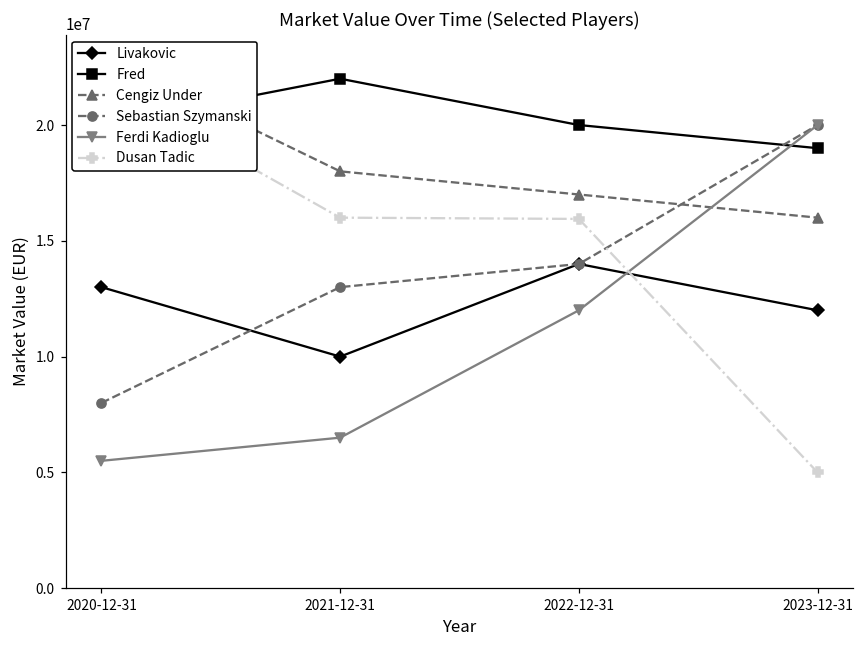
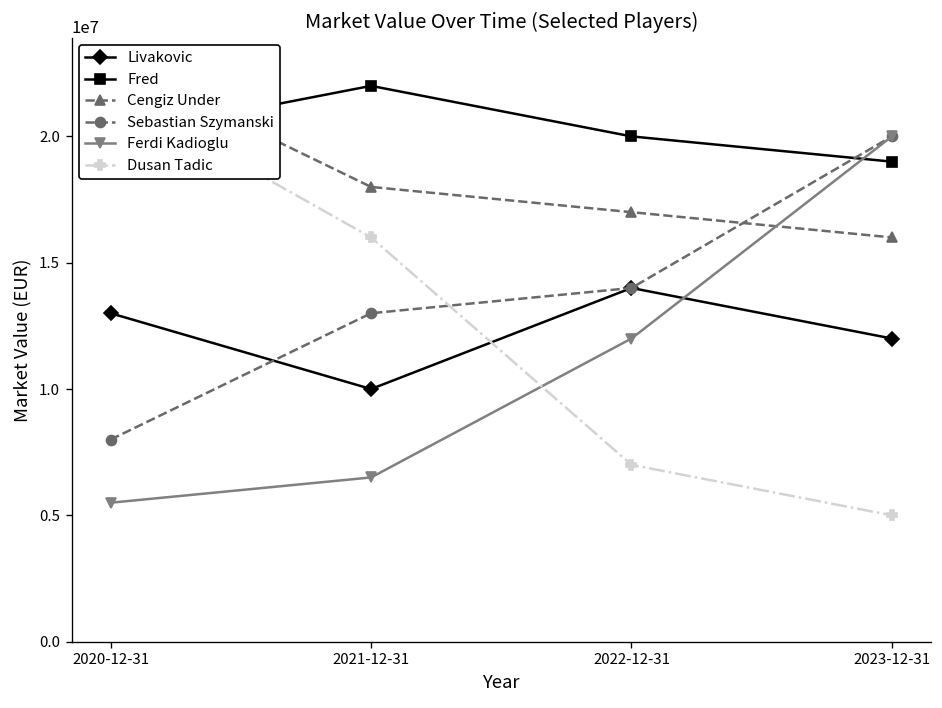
Dusan Tadic, 2022-12-31: 15900000 -> 7000000
